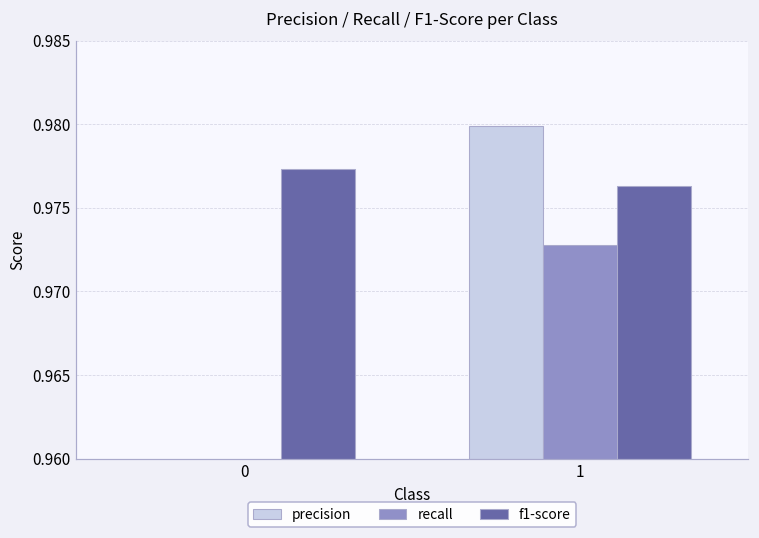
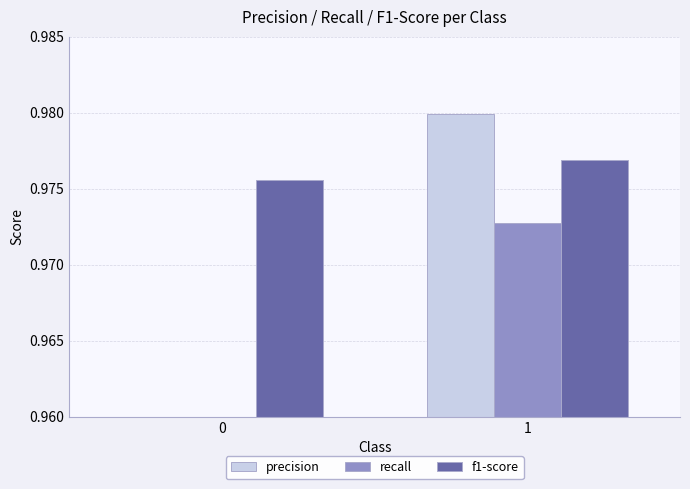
f1-score, 0: 0.9773 -> 0.9756
f1-score, 1: 0.9763 -> 0.9769
